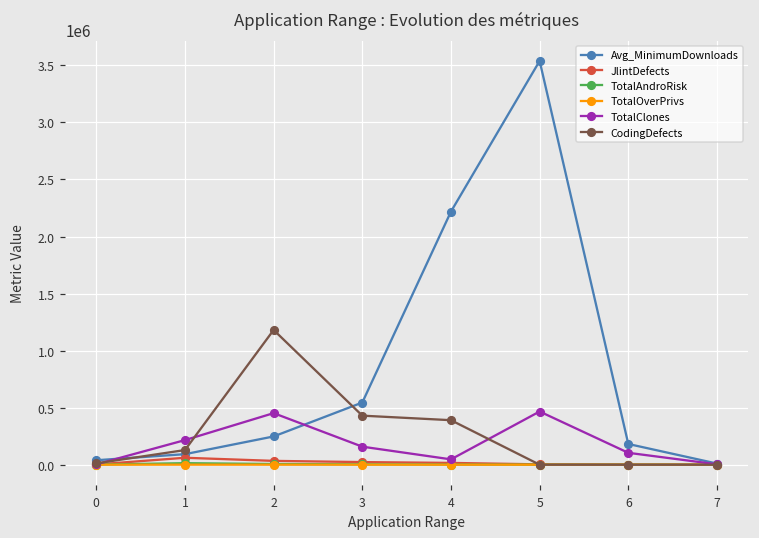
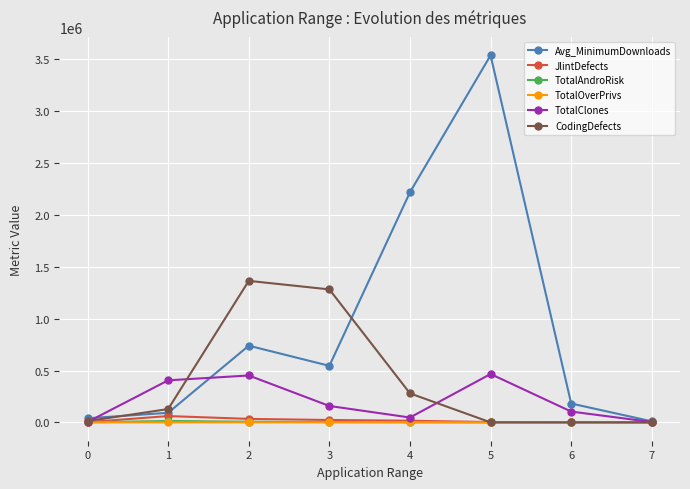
TotalClones, 1: 220000 -> 410000
Avg_MinimumDownloads, 2: 250000 -> 740000
CodingDefects, 2: 1180000 -> 1360000
CodingDefects, 3: 430000 -> 1280000
CodingDefects, 4: 390000 -> 280000
